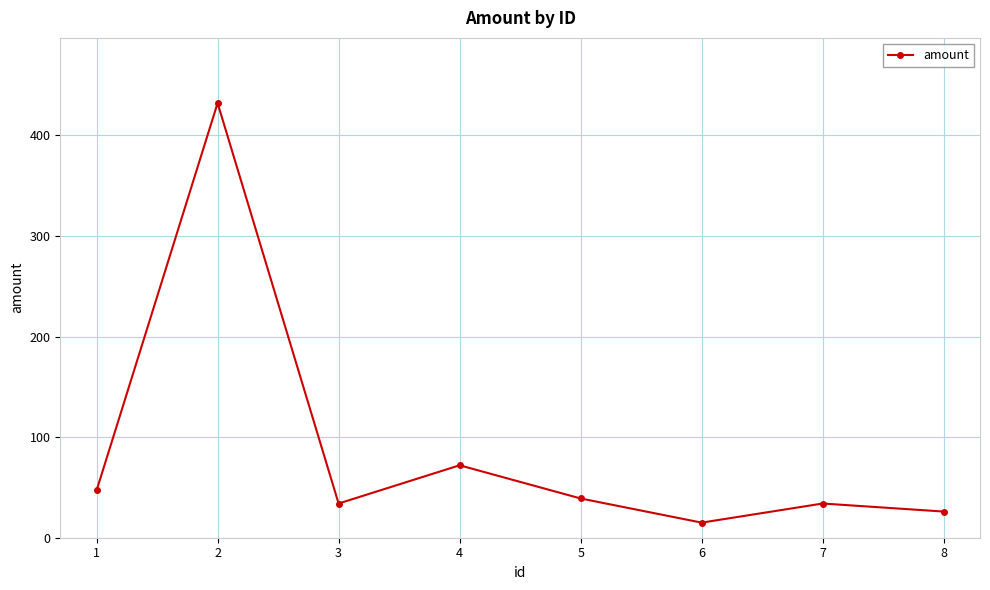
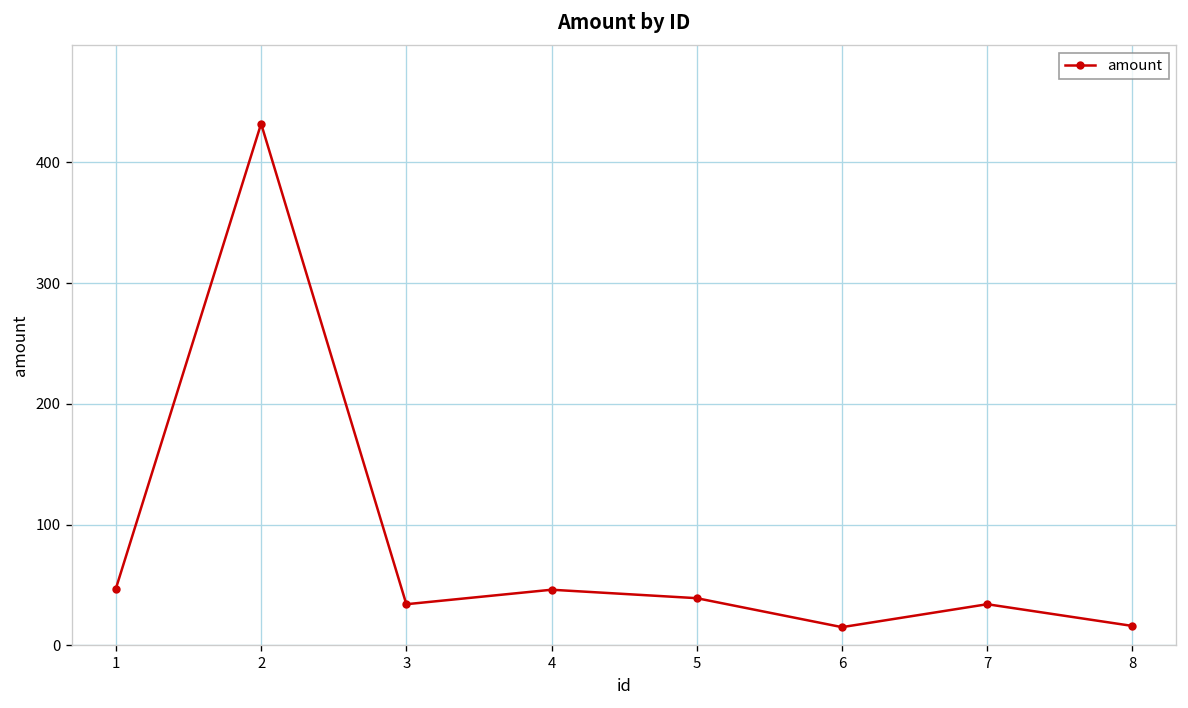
4: 72 -> 46
8: 26 -> 16
